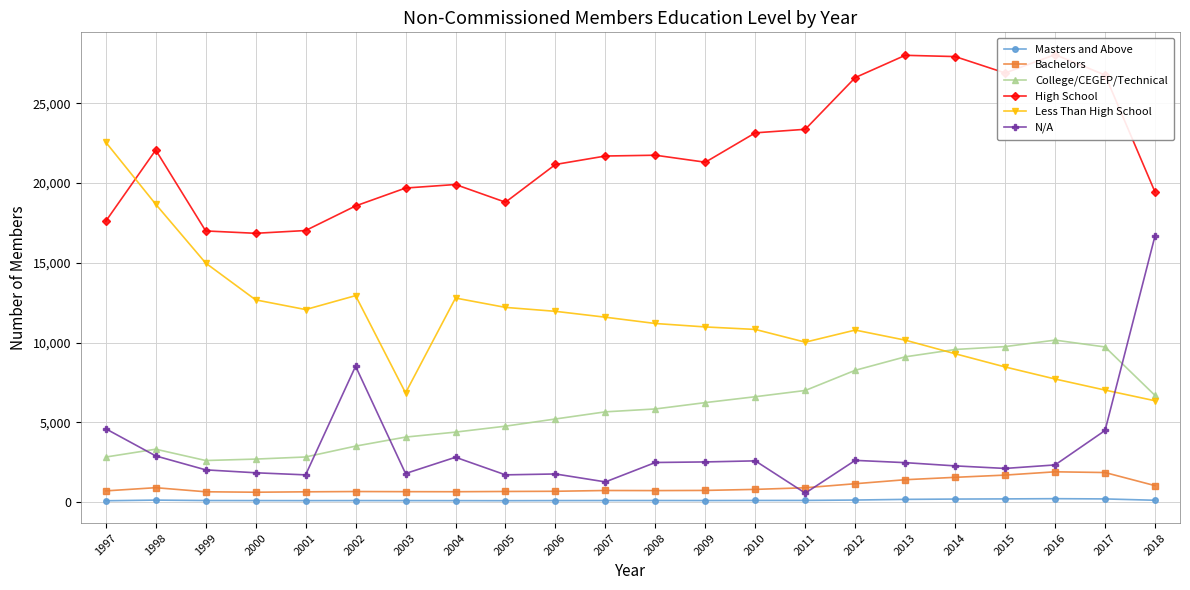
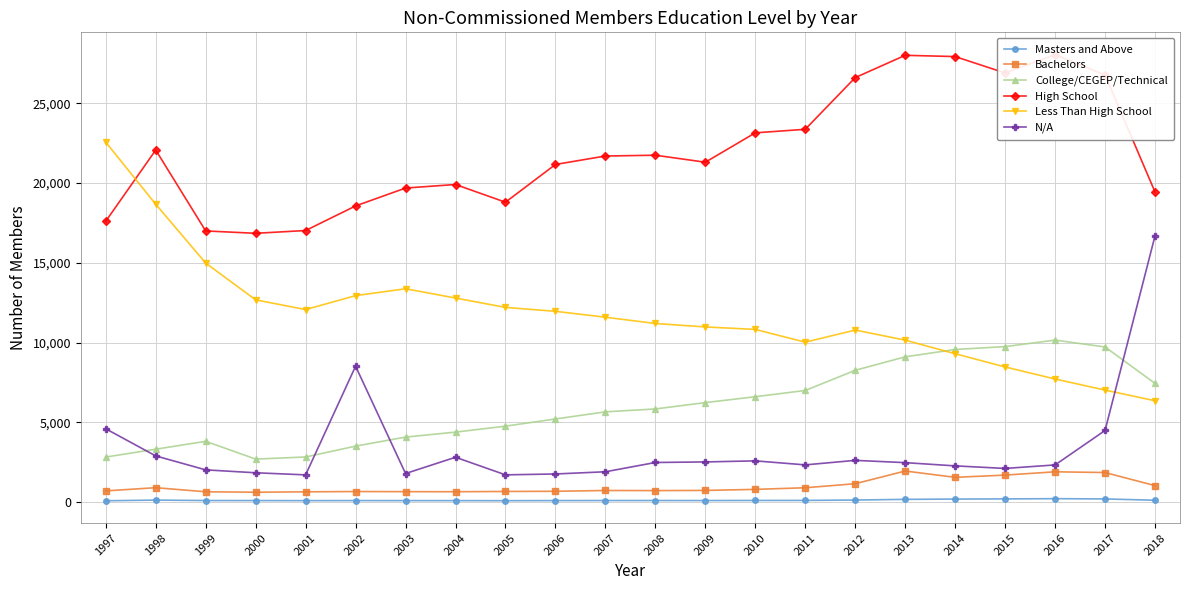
College/CEGEP/Technical, 1999: 2,600 -> 3,800
Less Than High School, 2003: 6,800 -> 13,400
N/A, 2007: 1,300 -> 1,900
N/A, 2011: 600 -> 2,300
Bachelors, 2013: 1,400 -> 2,000
College/CEGEP/Technical, 2018: 6,700 -> 7,400
